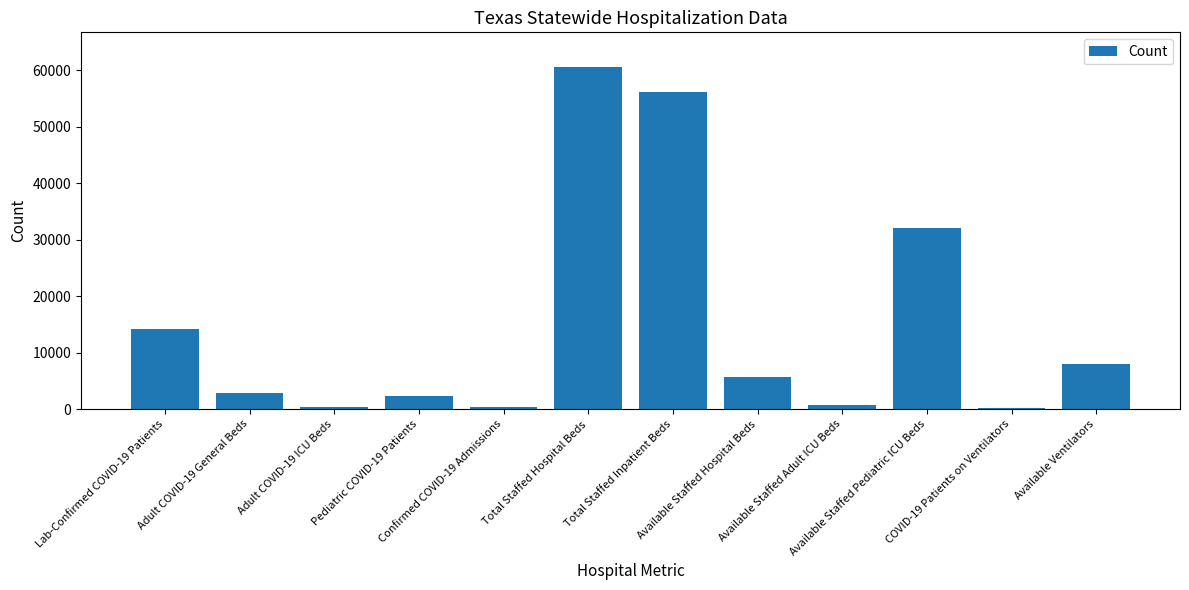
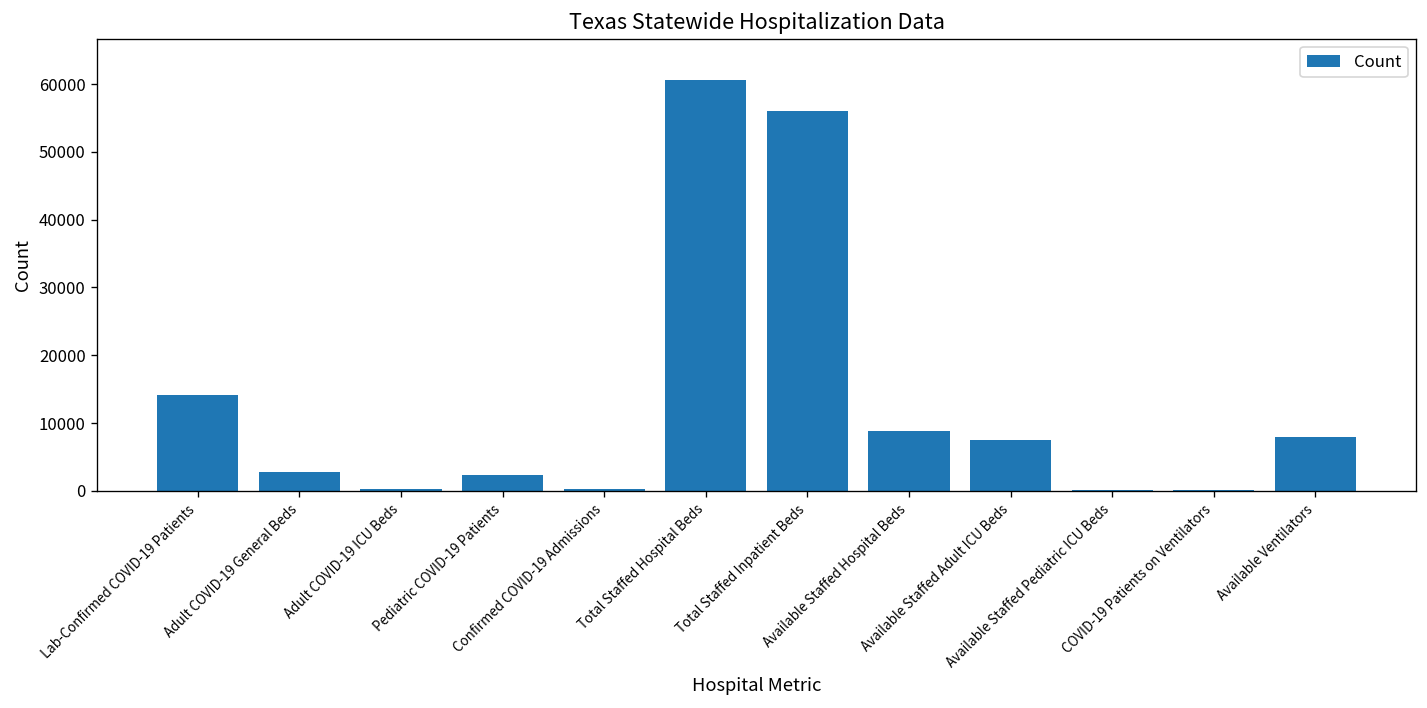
Available Staffed Hospital Beds: 6000 -> 9000
Available Staffed Adult ICU Beds: 1000 -> 8000
Available Staffed Pediatric ICU Beds: 32000 -> 0
